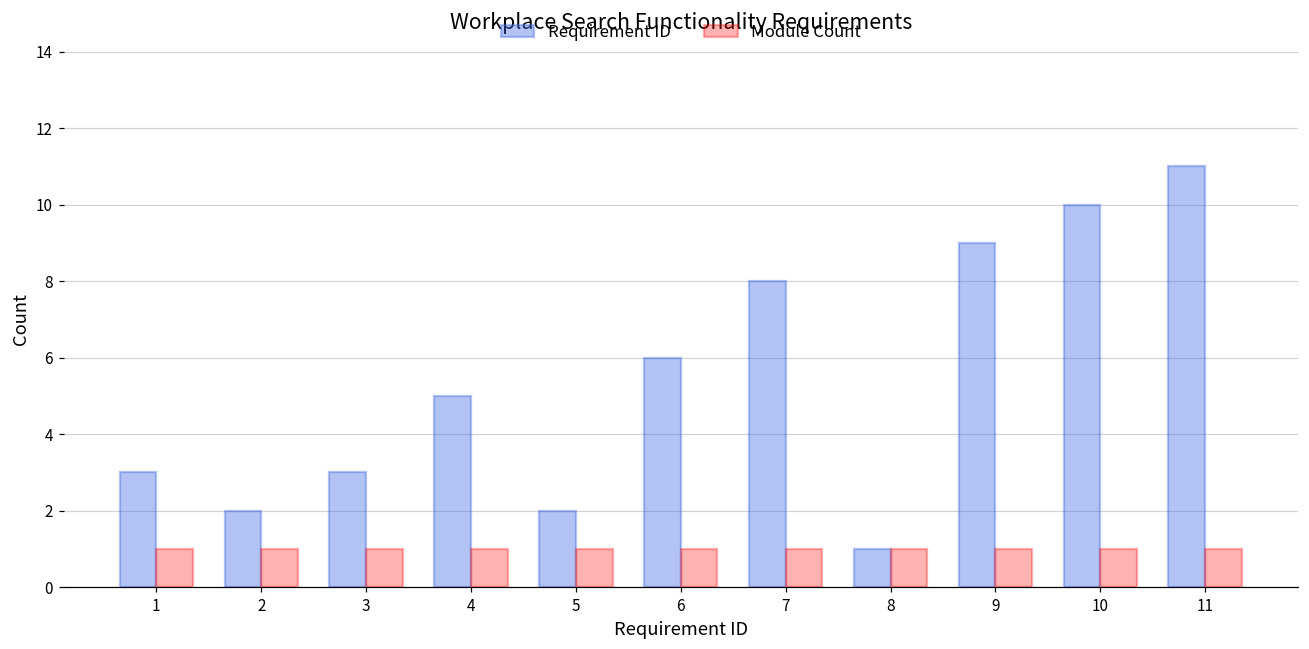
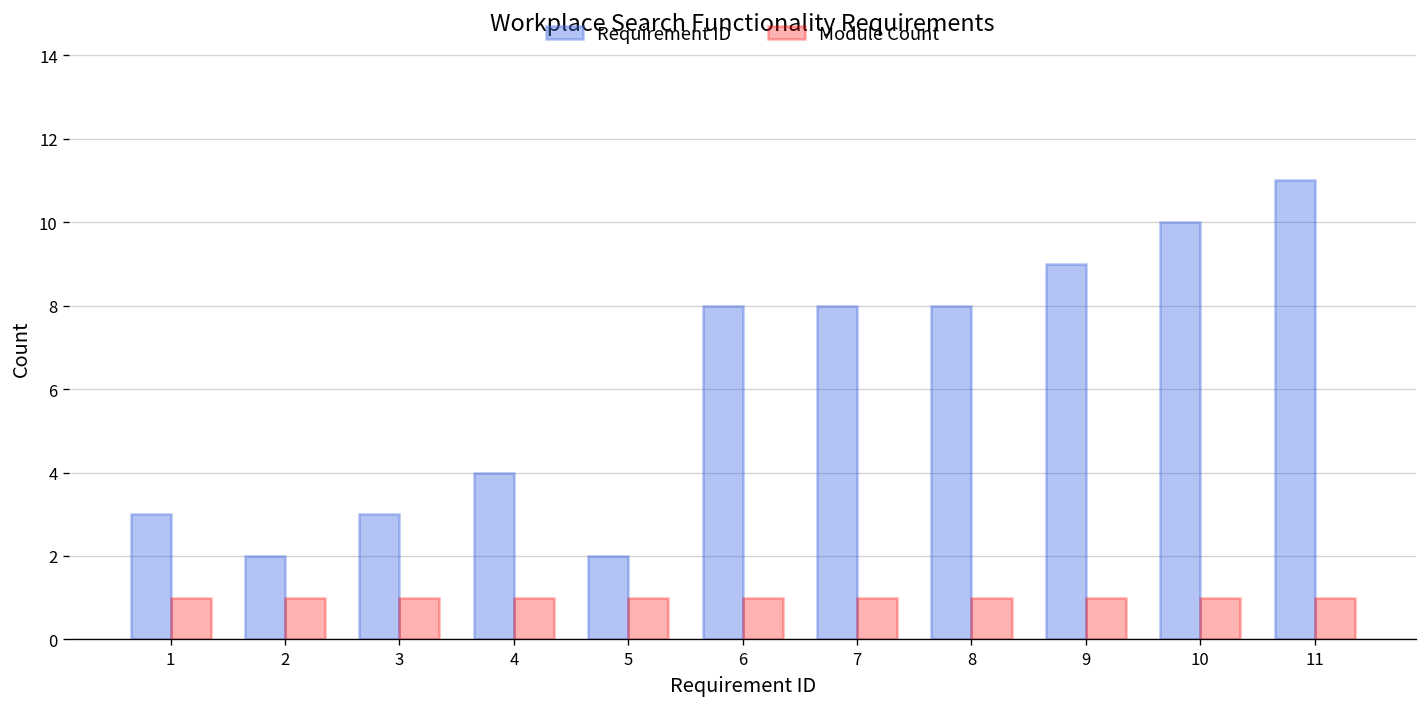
Requirement ID, 4: 5 -> 4
Requirement ID, 6: 6 -> 8
Requirement ID, 8: 1 -> 8
